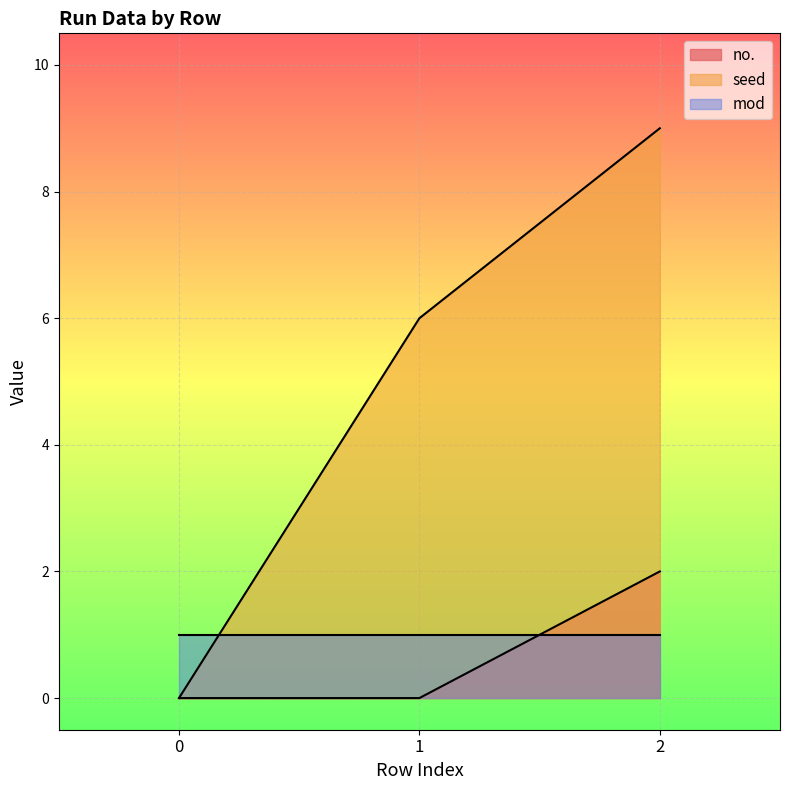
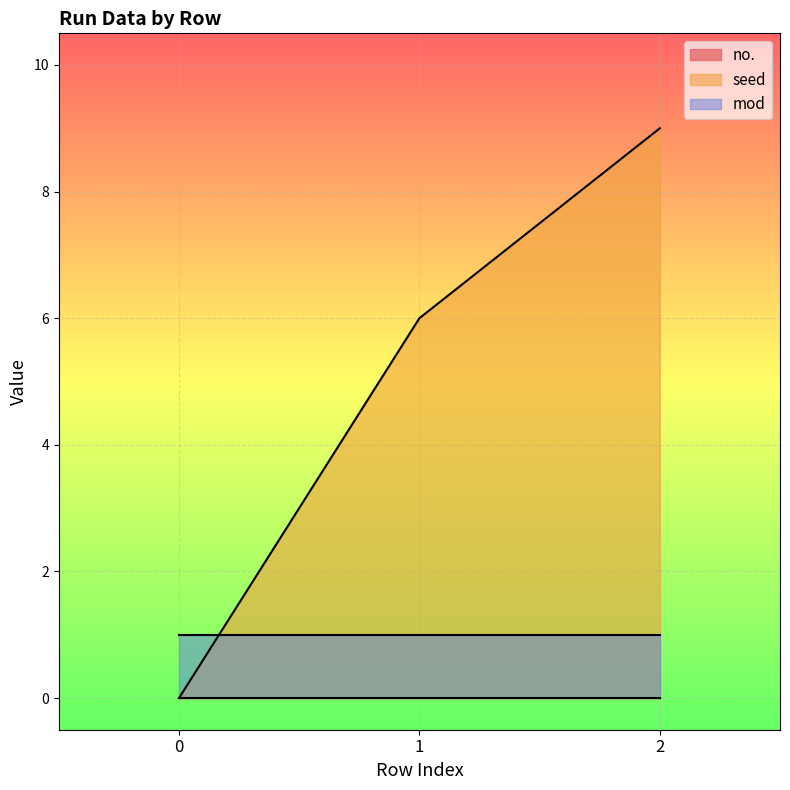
no., 2: 2 -> 0
